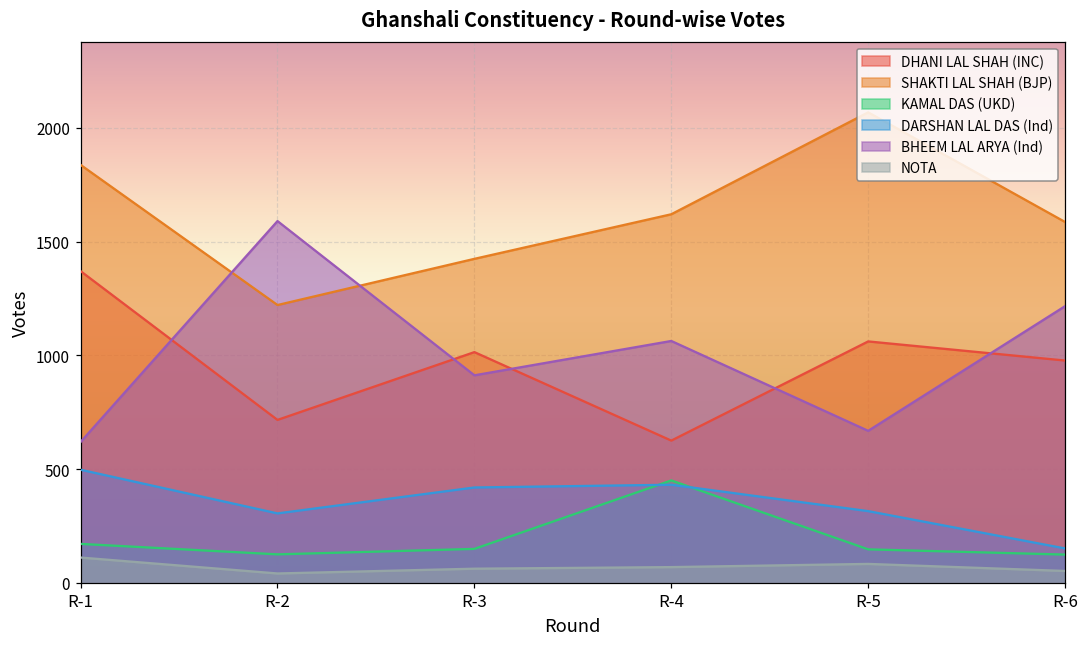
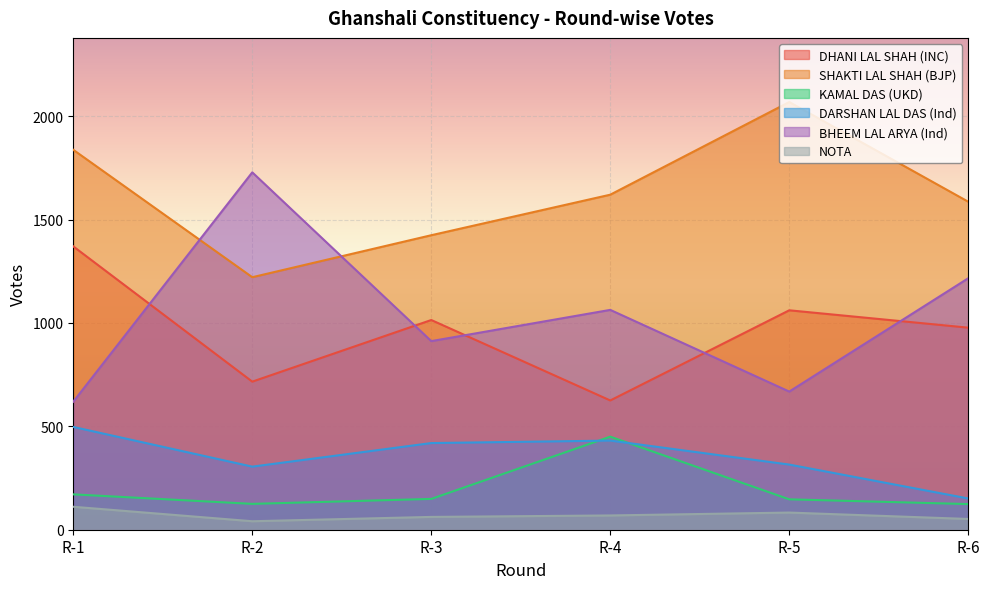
BHEEM LAL ARYA (Ind), R-2: 1590 -> 1730
